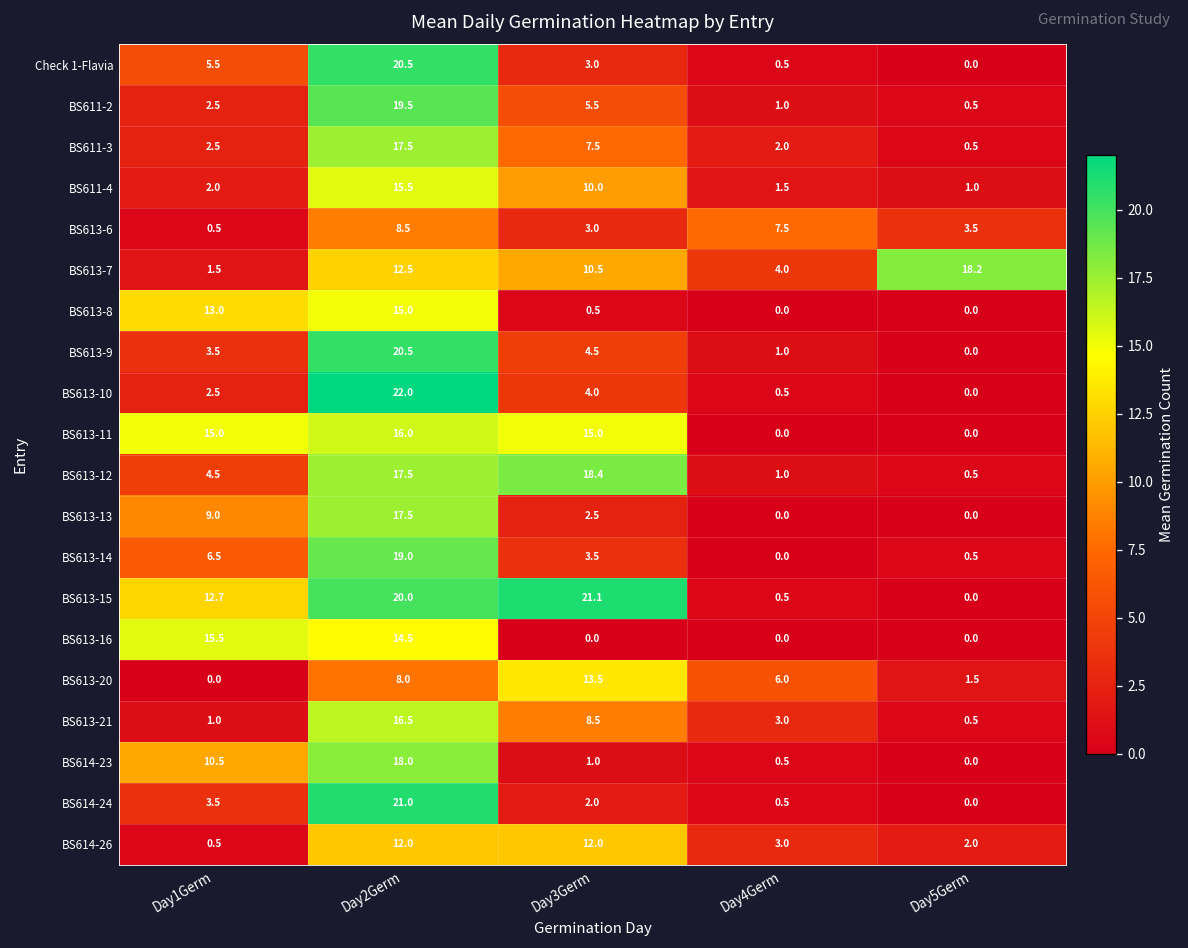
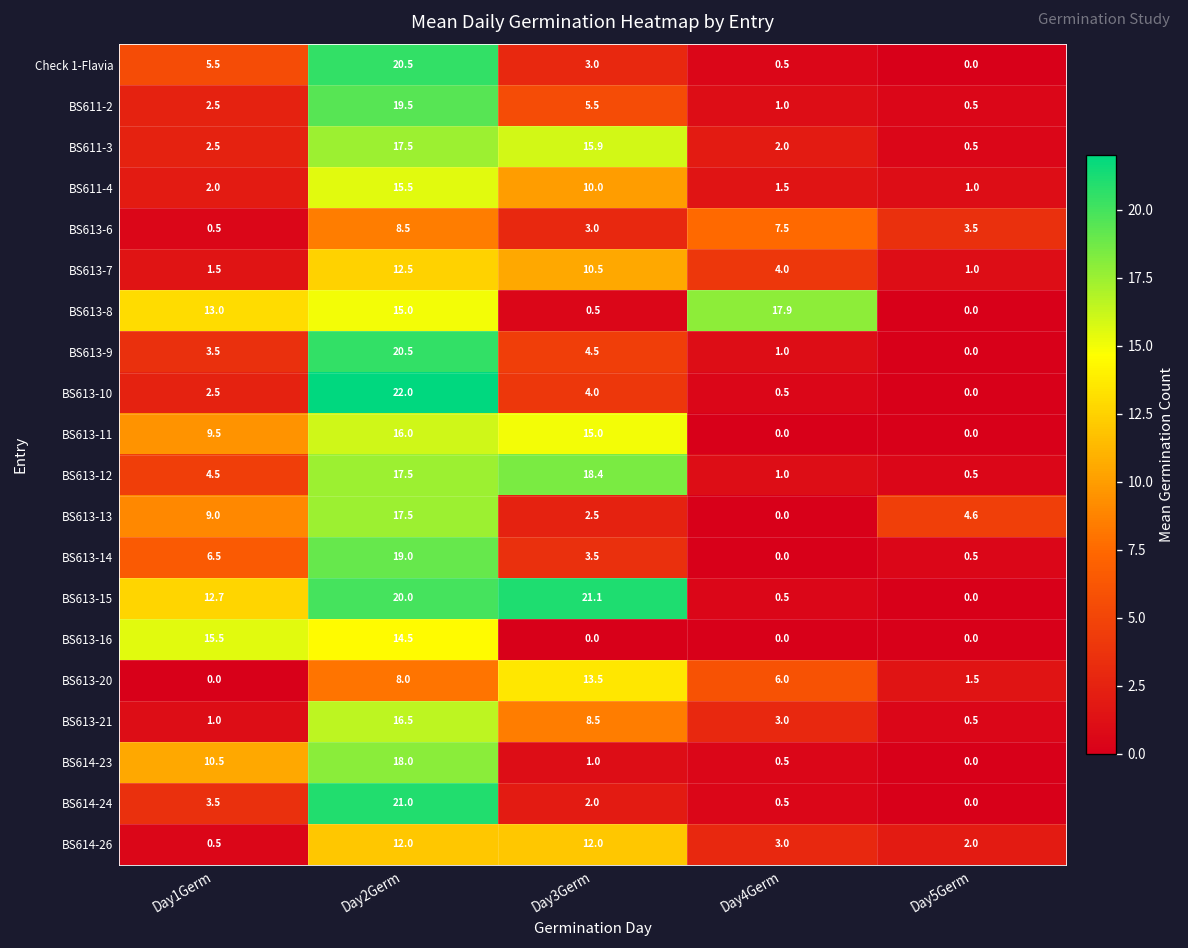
BS611-3, Day3Germ: 7.5 -> 15.9
BS613-7, Day5Germ: 18.2 -> 1.0
BS613-8, Day4Germ: 0.0 -> 17.9
BS613-11, Day1Germ: 15.0 -> 9.5
BS613-13, Day5Germ: 0.0 -> 4.6
